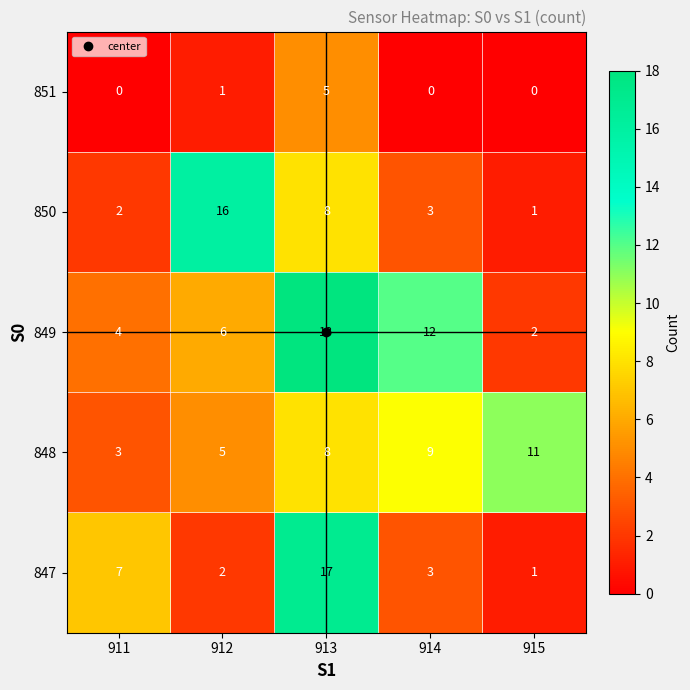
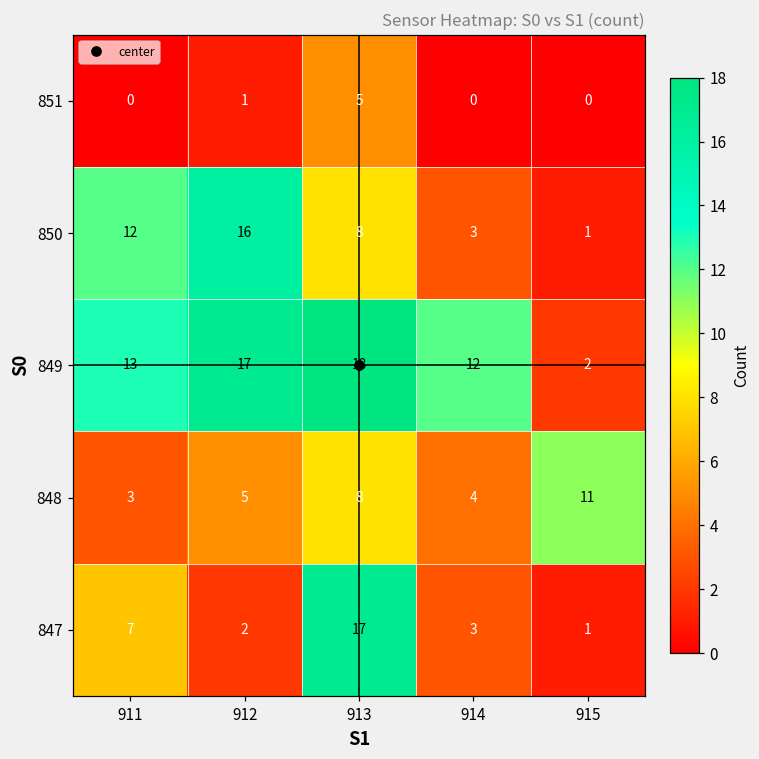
850, 911: 2 -> 12
849, 911: 4 -> 13
849, 912: 6 -> 17
848, 914: 9 -> 4
